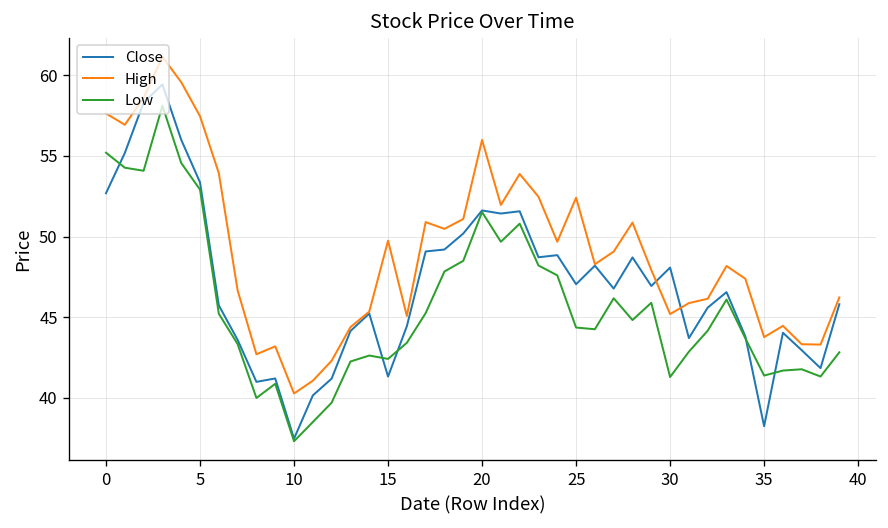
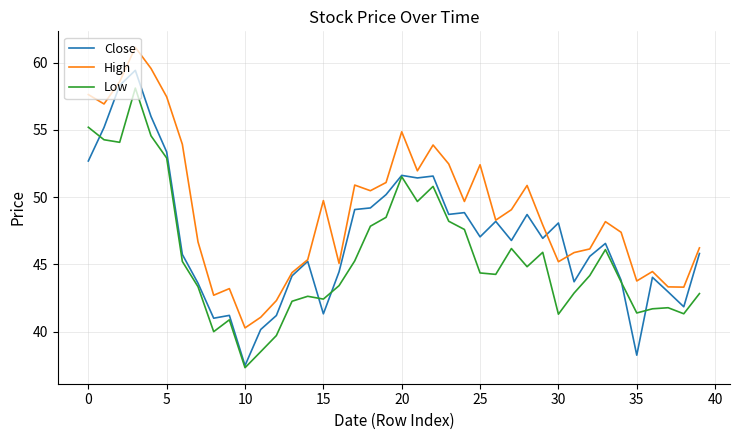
High, 20: 56.0 -> 54.9
